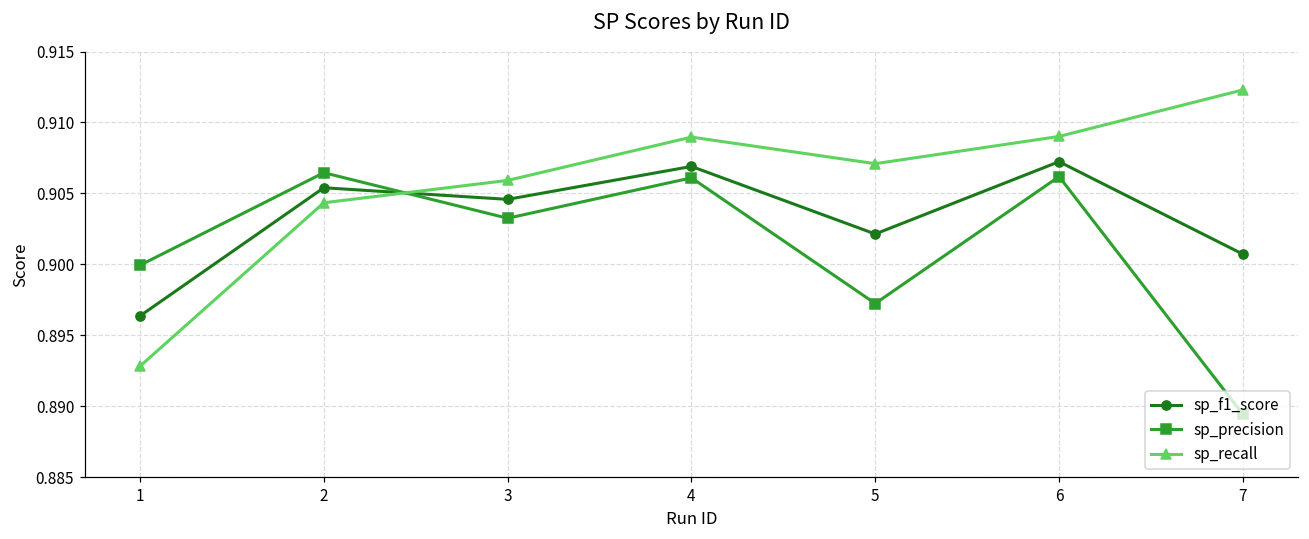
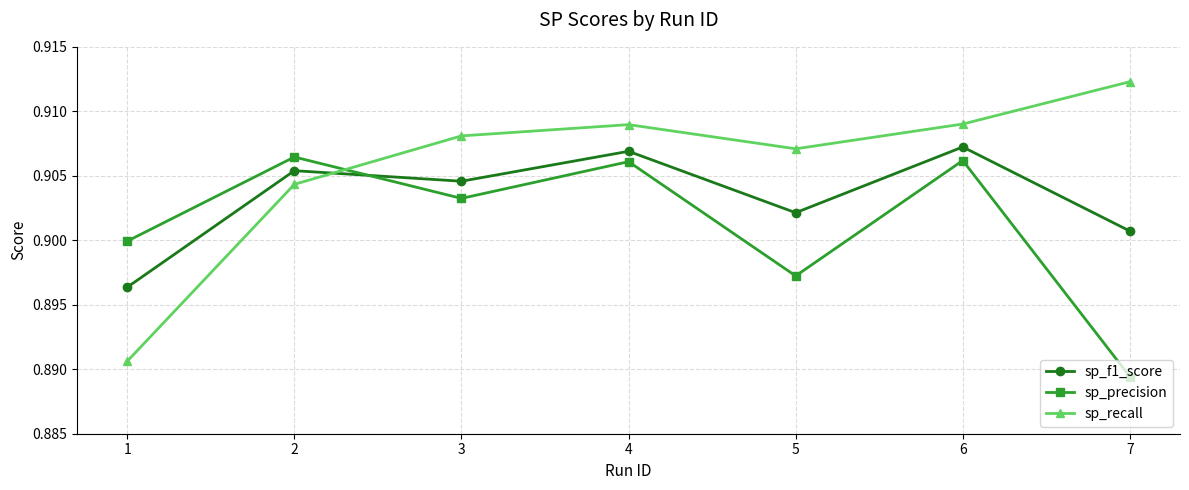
sp_recall, 1: 0.8928 -> 0.8906
sp_recall, 3: 0.9059 -> 0.9081
